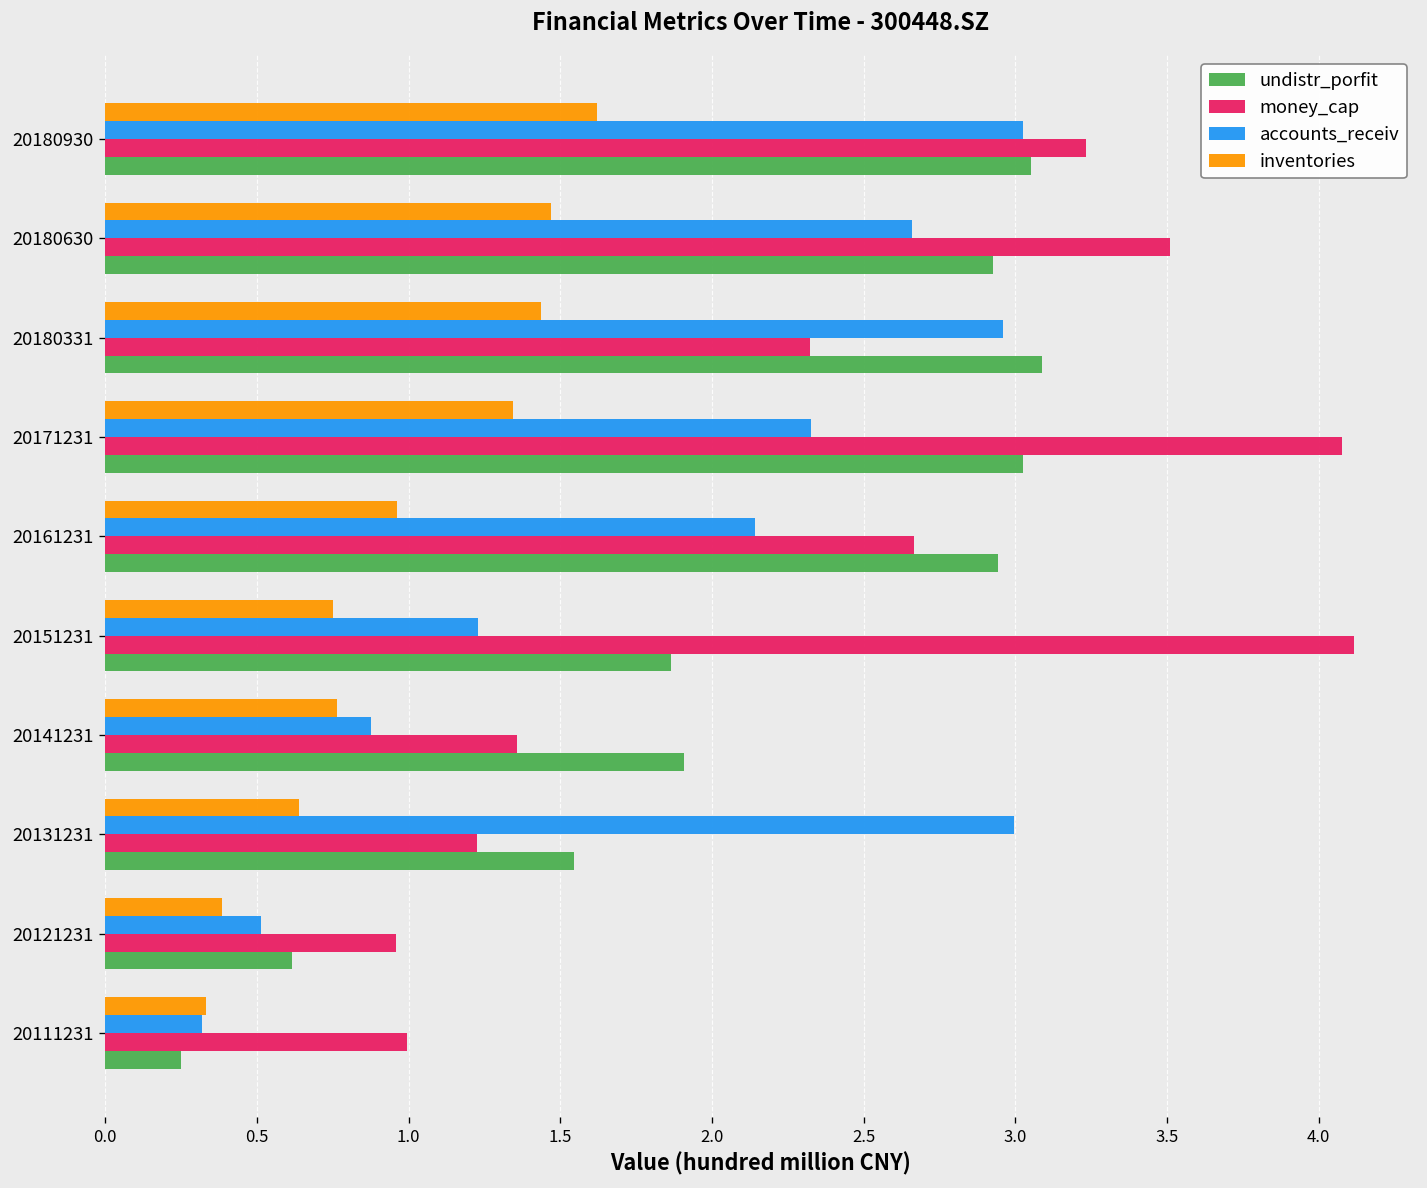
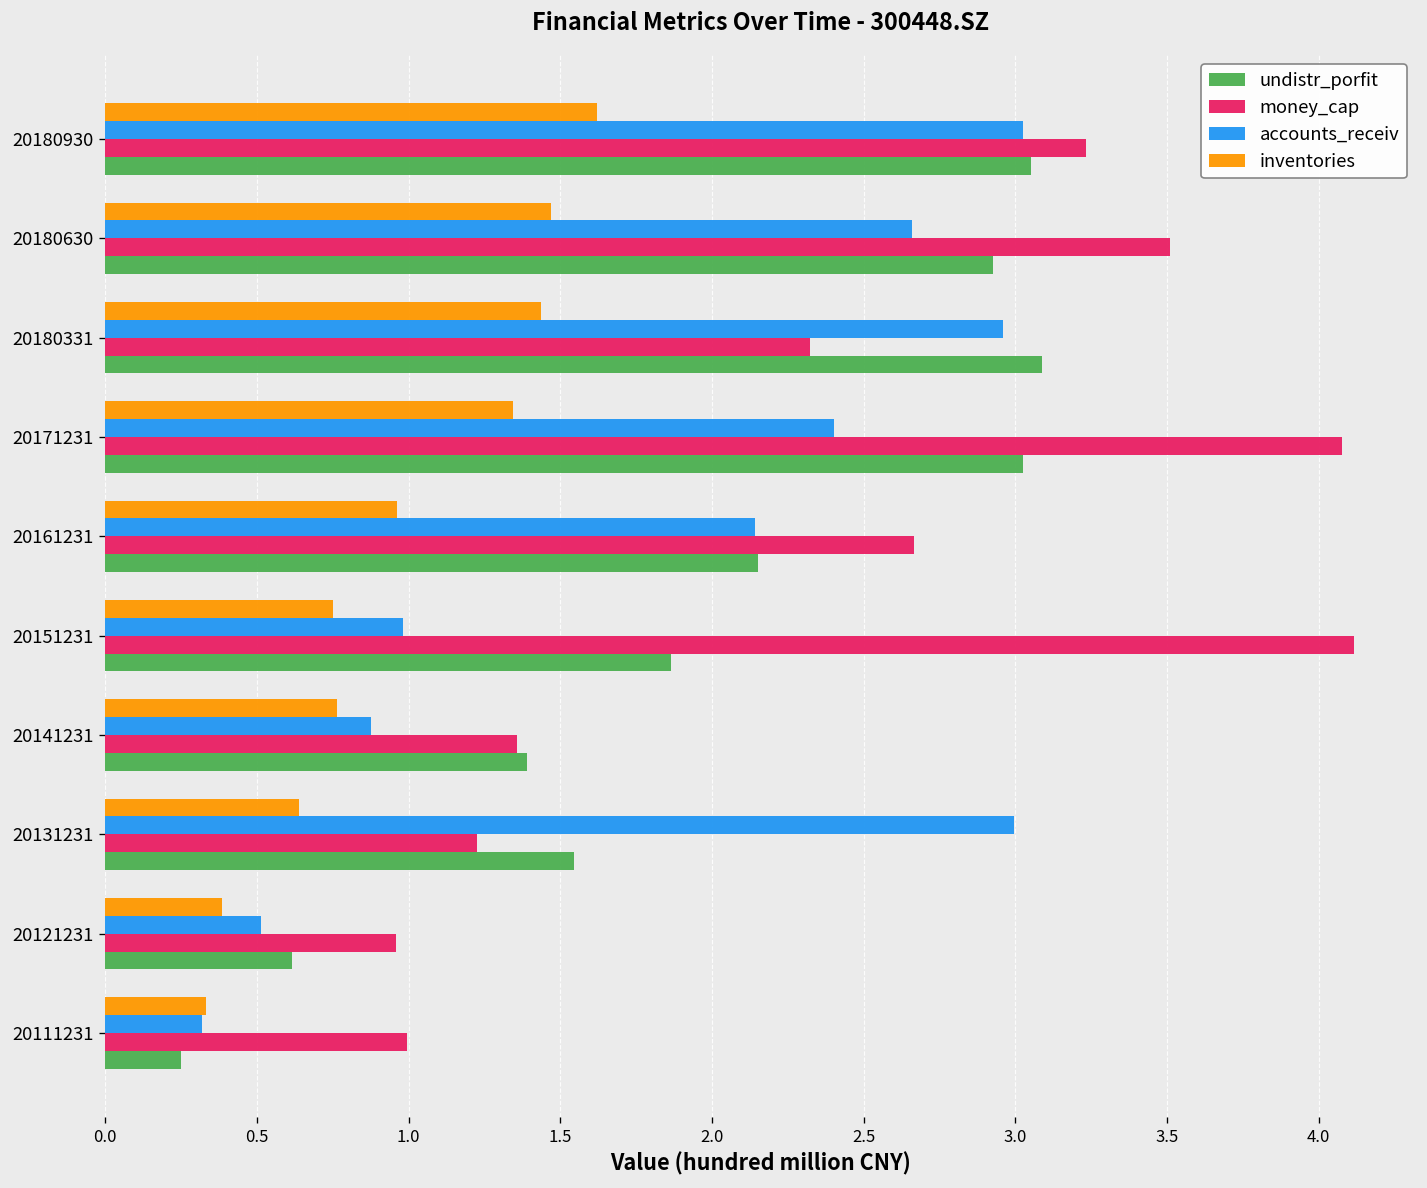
accounts_receiv, 20171231: 2.33 -> 2.40
undistr_porfit, 20161231: 2.94 -> 2.15
accounts_receiv, 20151231: 1.23 -> 0.98
undistr_porfit, 20141231: 1.91 -> 1.39
